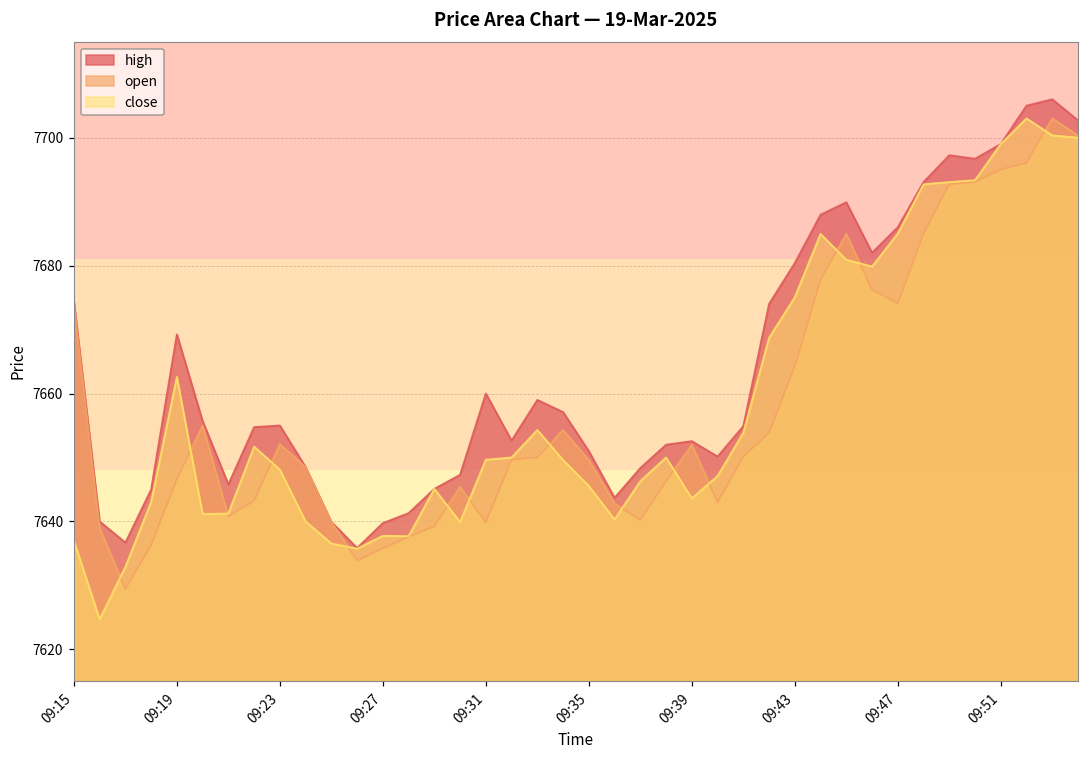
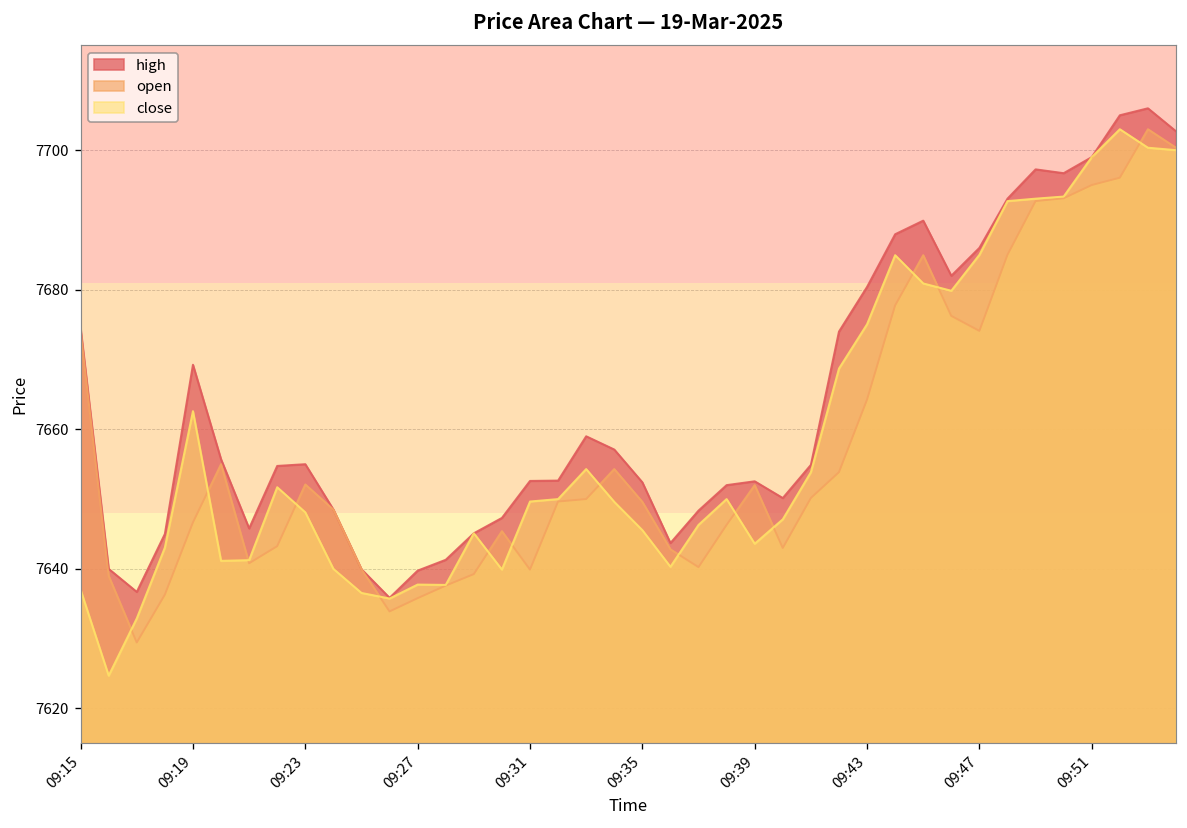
high, 09:31: 7660 -> 7653
high, 09:35: 7651 -> 7652
